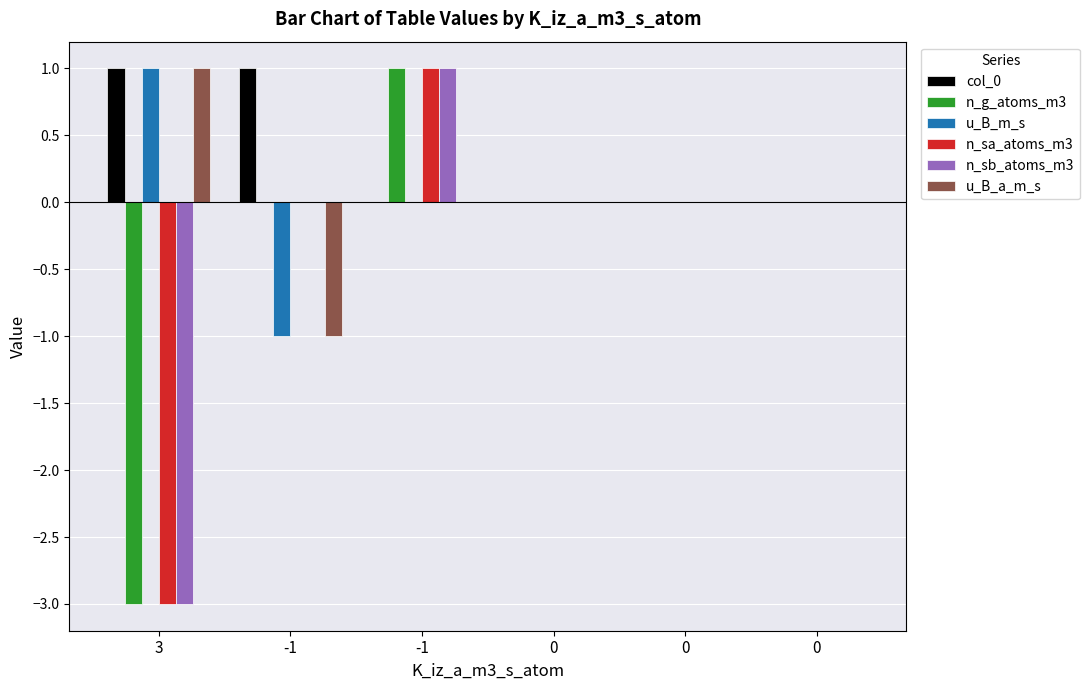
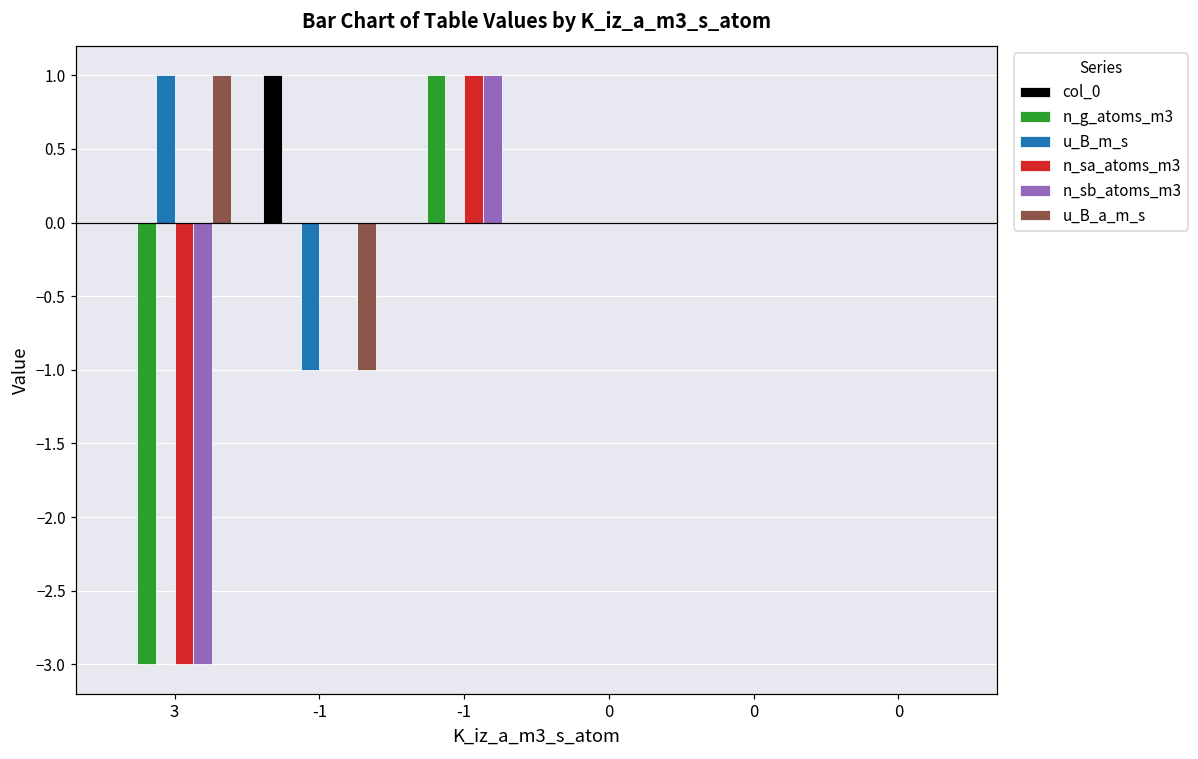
col_0, 3: 1 -> 0
